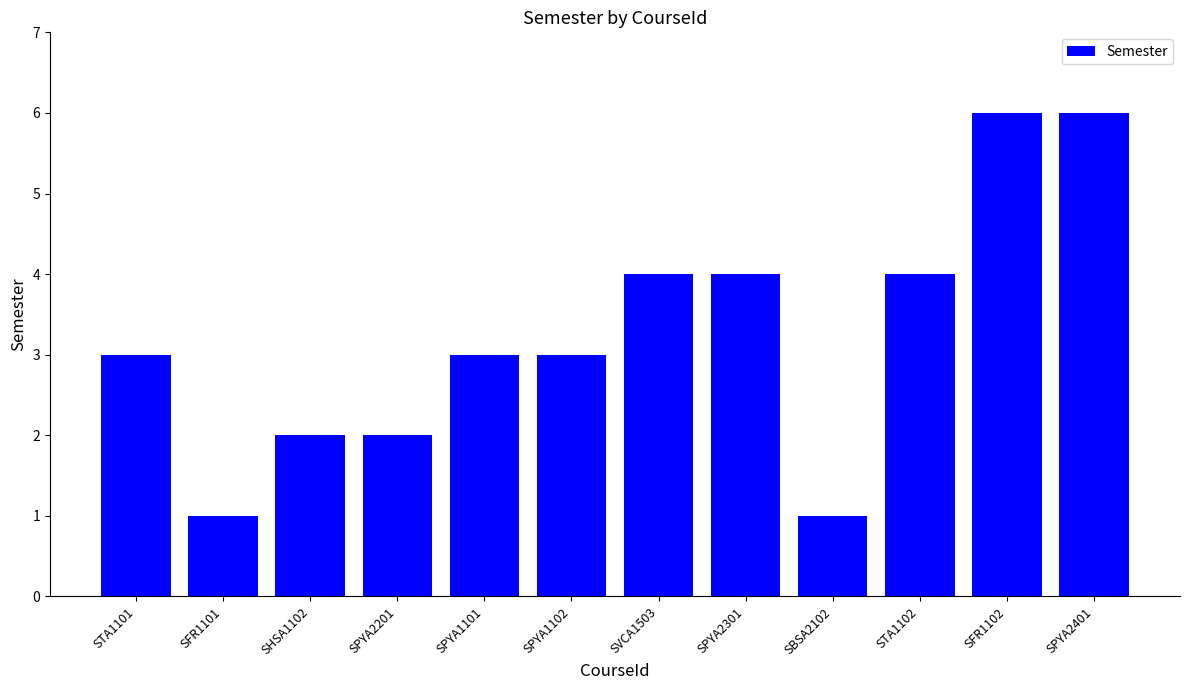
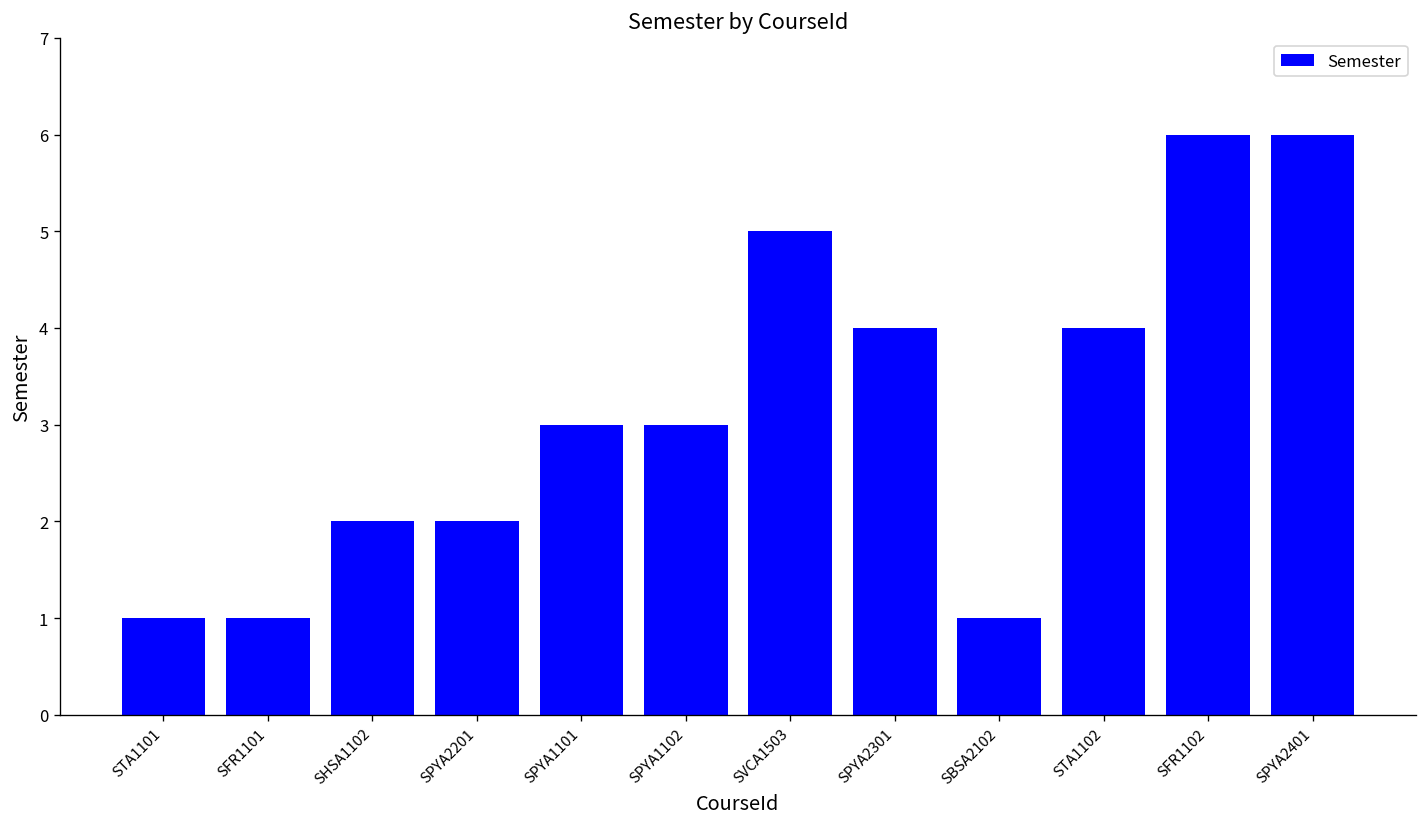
STA1101: 3 -> 1
SVCA1503: 4 -> 5
